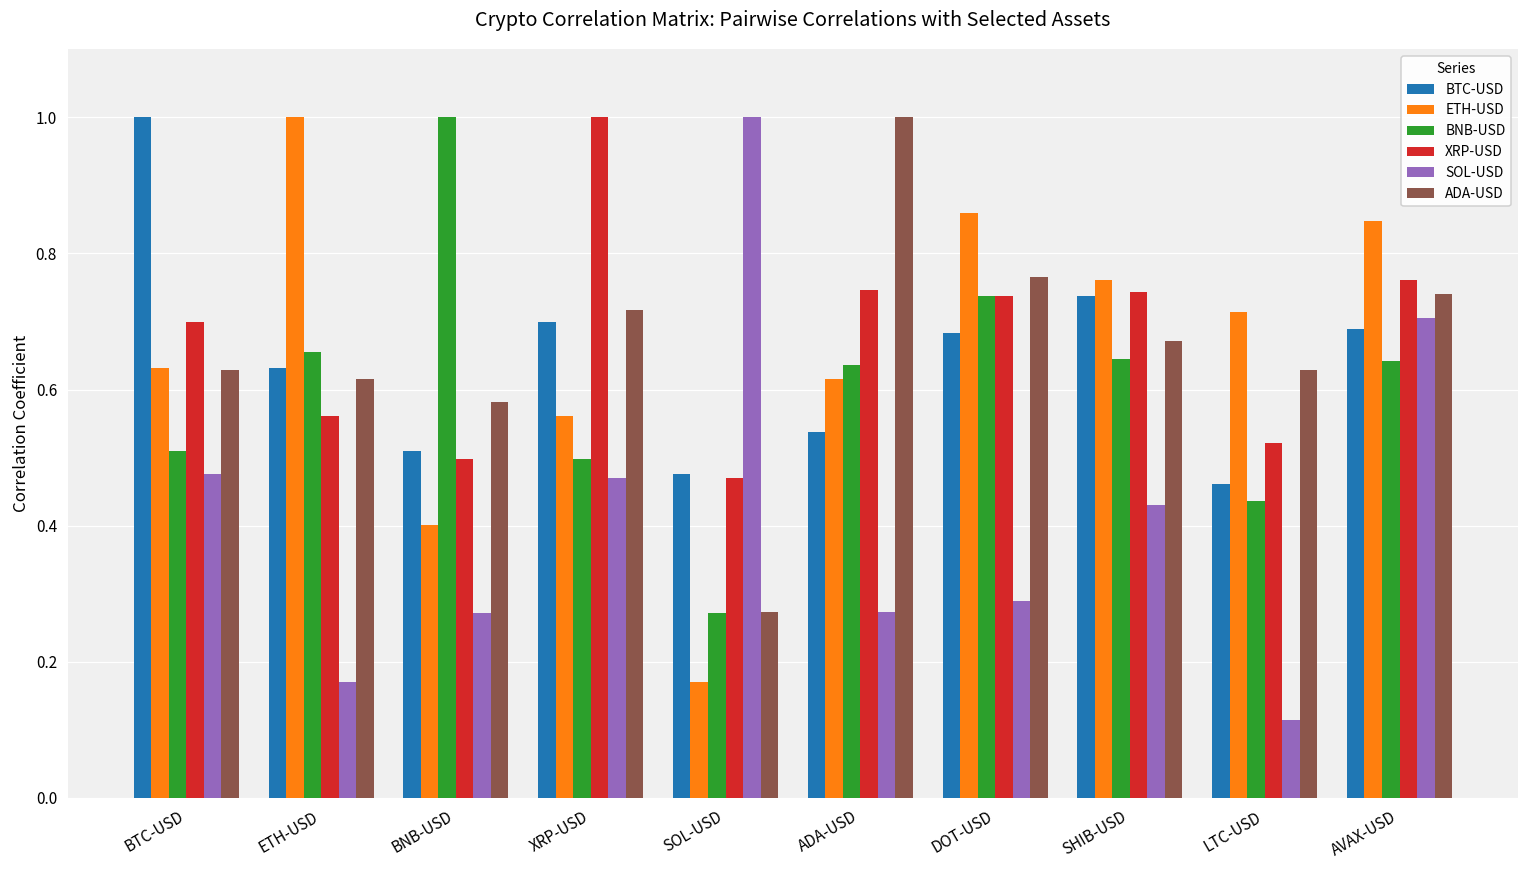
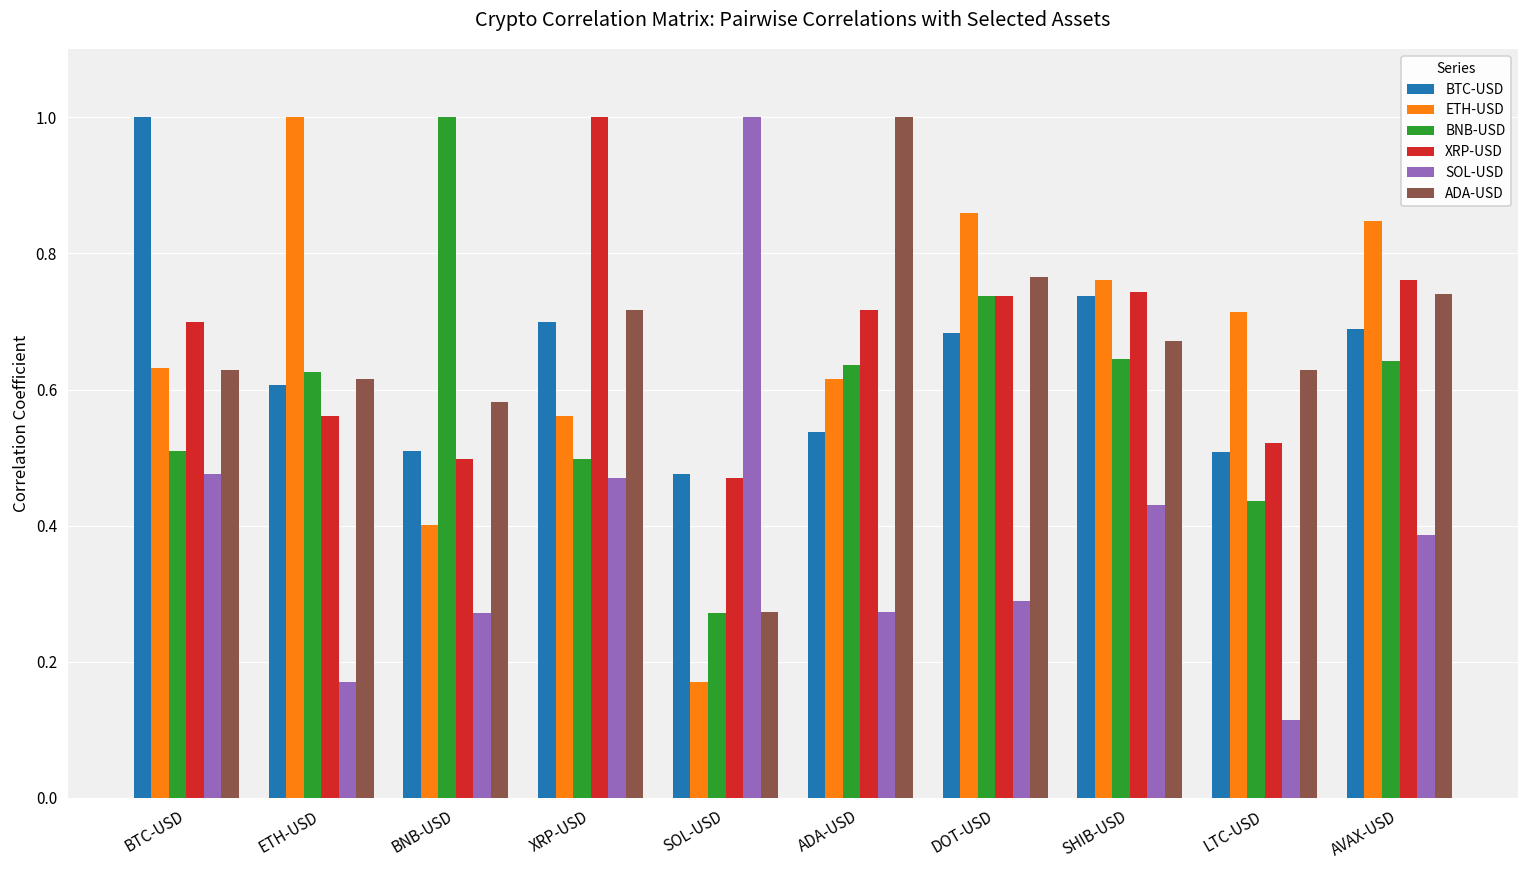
BTC-USD, ETH-USD: 0.63 -> 0.61
BNB-USD, ETH-USD: 0.65 -> 0.63
XRP-USD, ADA-USD: 0.75 -> 0.72
BTC-USD, LTC-USD: 0.46 -> 0.51
SOL-USD, AVAX-USD: 0.70 -> 0.39
